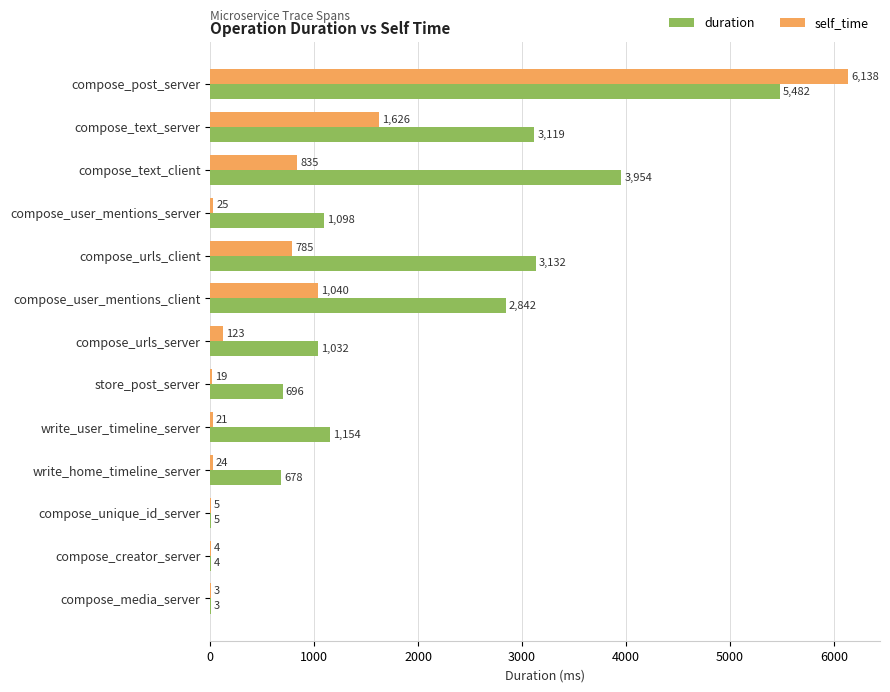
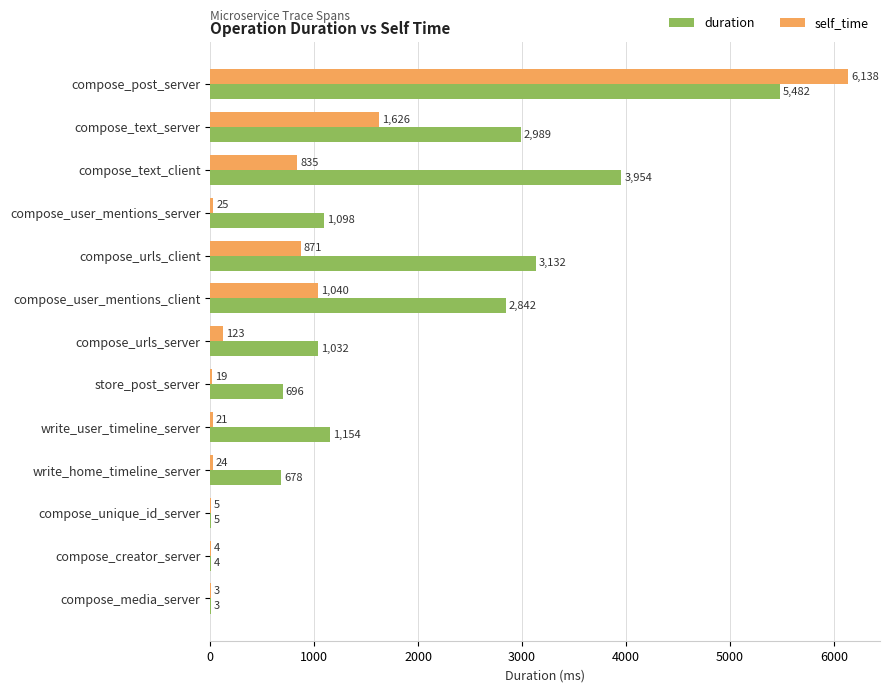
duration, compose_text_server: 3,119 -> 2,989
self_time, compose_urls_client: 785 -> 871
